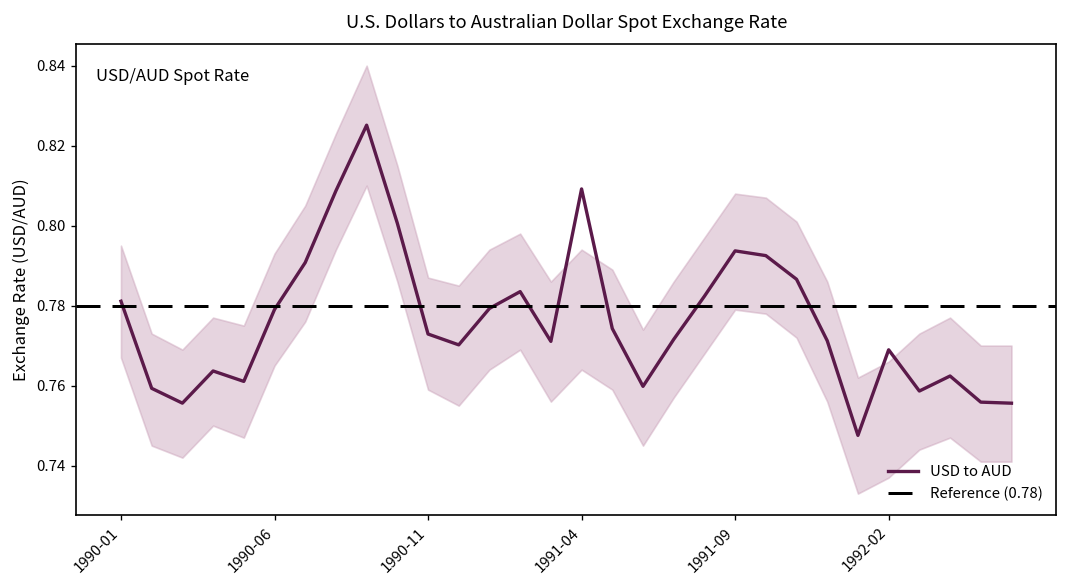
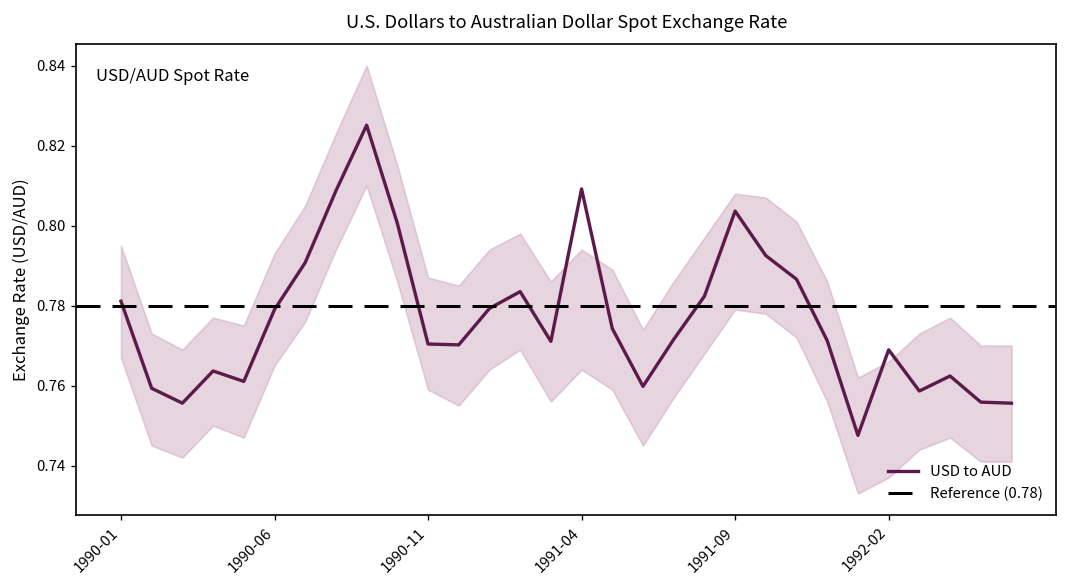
USD to AUD, 1990-11: 0.773 -> 0.770
USD to AUD, 1991-09: 0.794 -> 0.804
